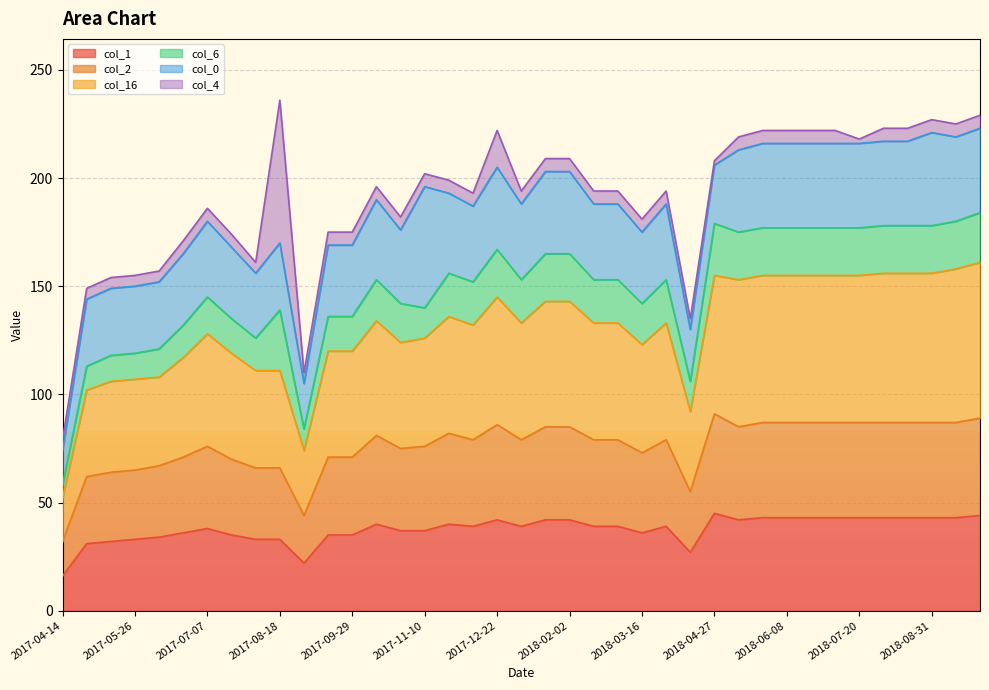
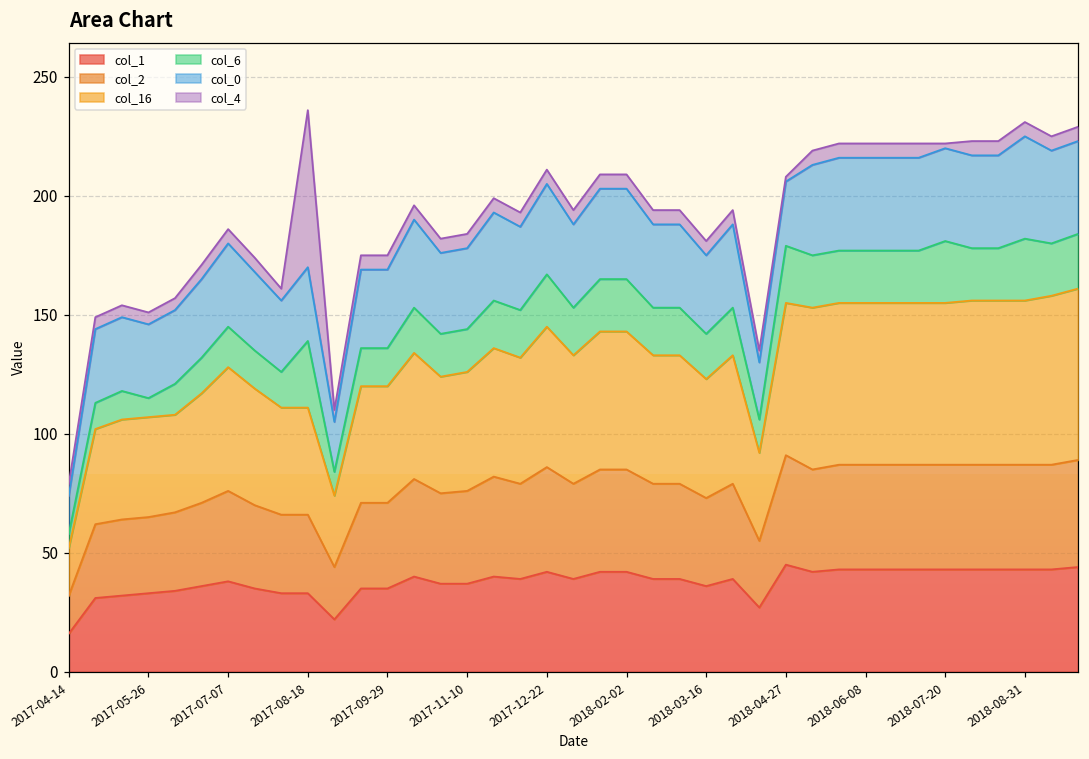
col_6, 2017-05-26: 12 -> 8
col_6, 2017-11-10: 14 -> 18
col_0, 2017-11-10: 56 -> 34
col_4, 2017-12-22: 17 -> 6
col_6, 2018-07-20: 22 -> 26
col_6, 2018-08-31: 22 -> 26
